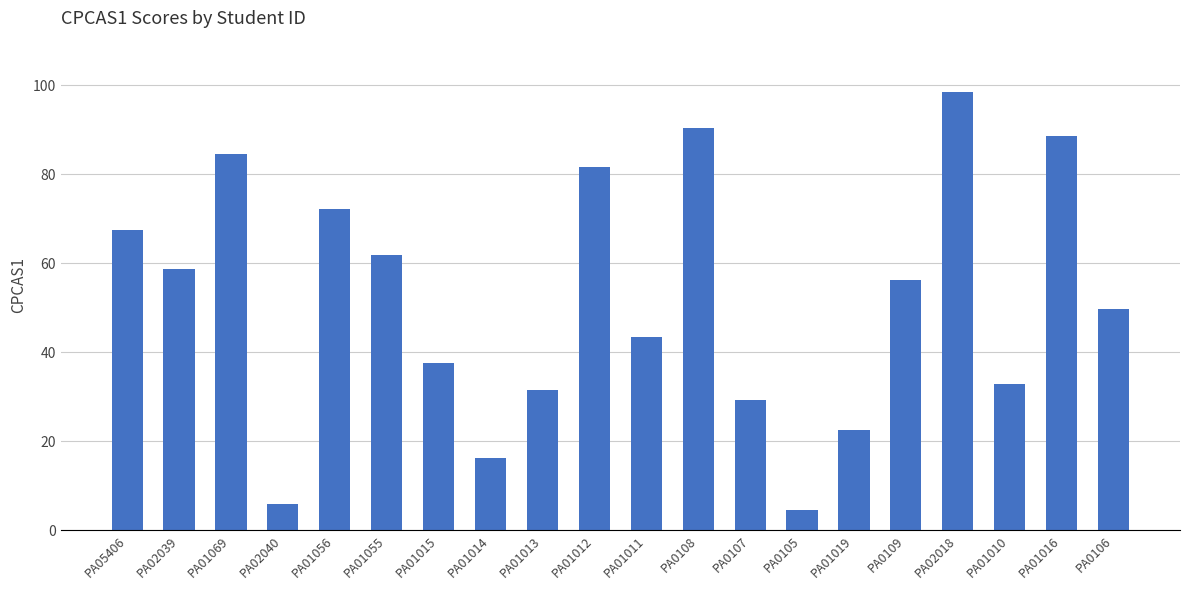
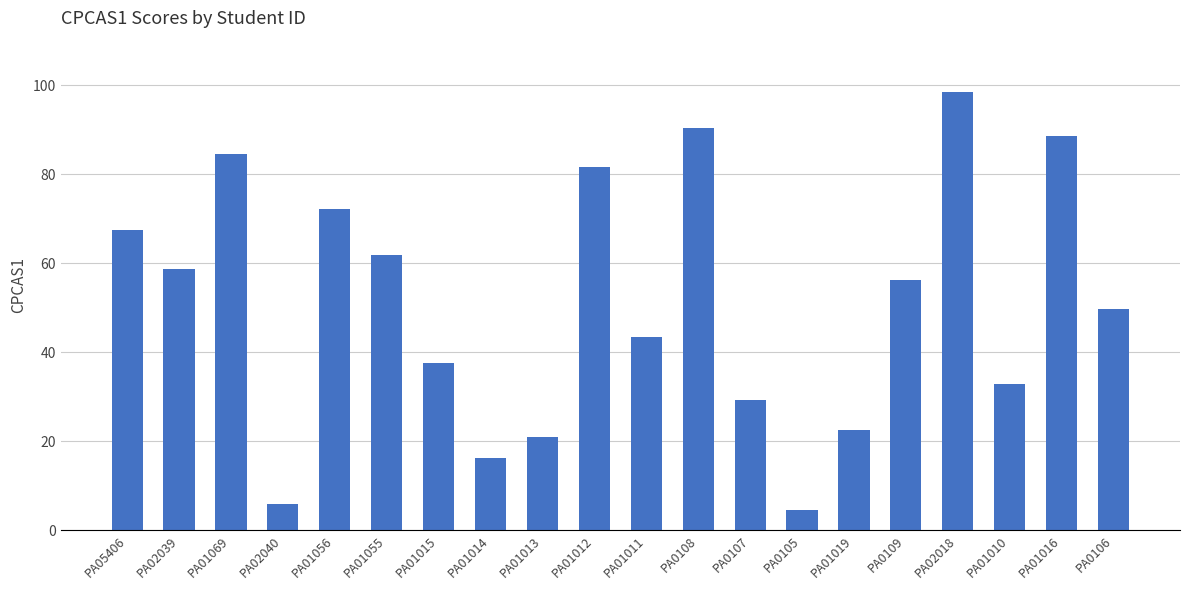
PA01013: 31 -> 21
